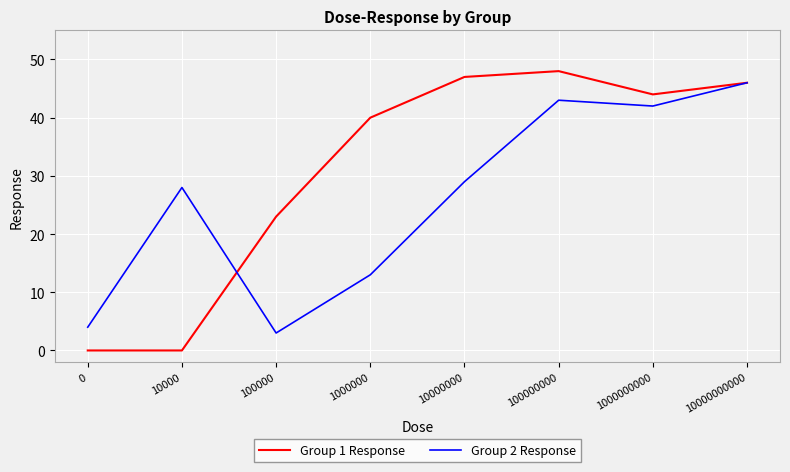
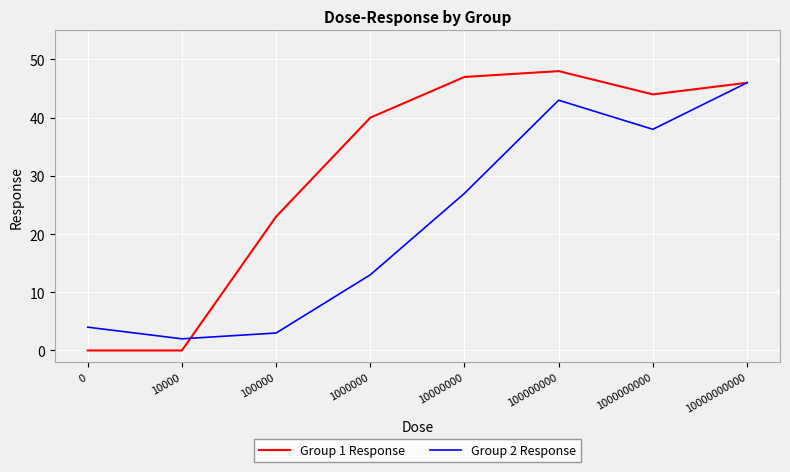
Group 2 Response, 10000: 28 -> 2
Group 2 Response, 10000000: 29 -> 27
Group 2 Response, 1000000000: 42 -> 38
